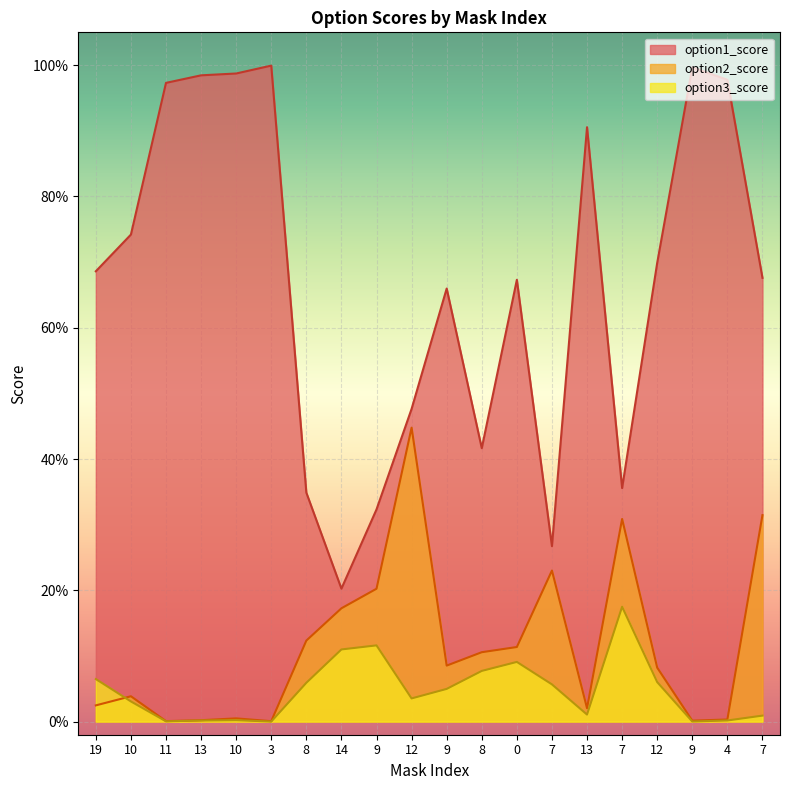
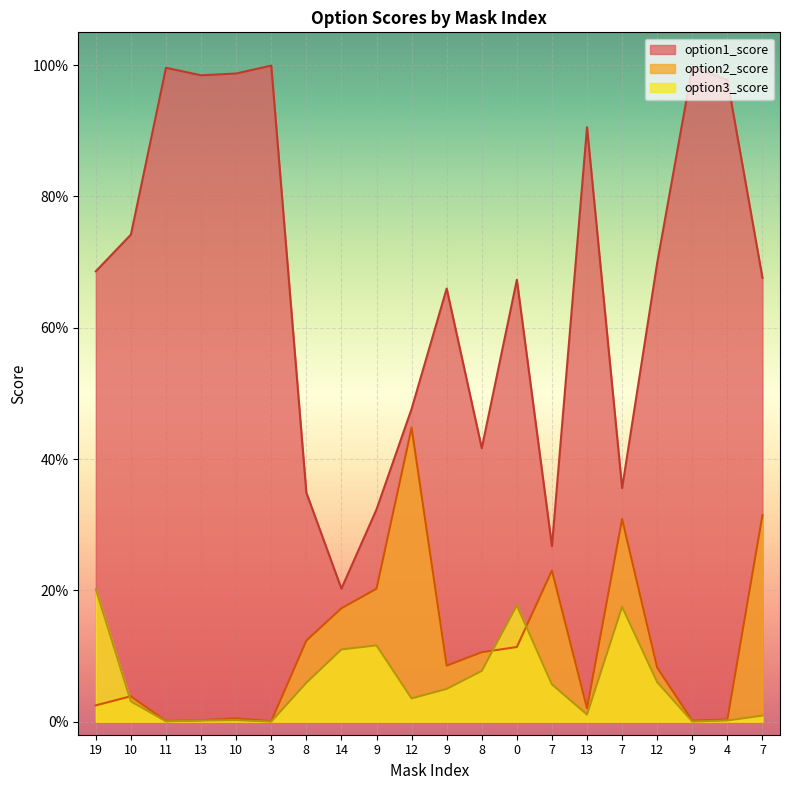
option3_score, 19: 6% -> 20%
option1_score, 11: 97% -> 100%
option3_score, 0: 9% -> 18%
